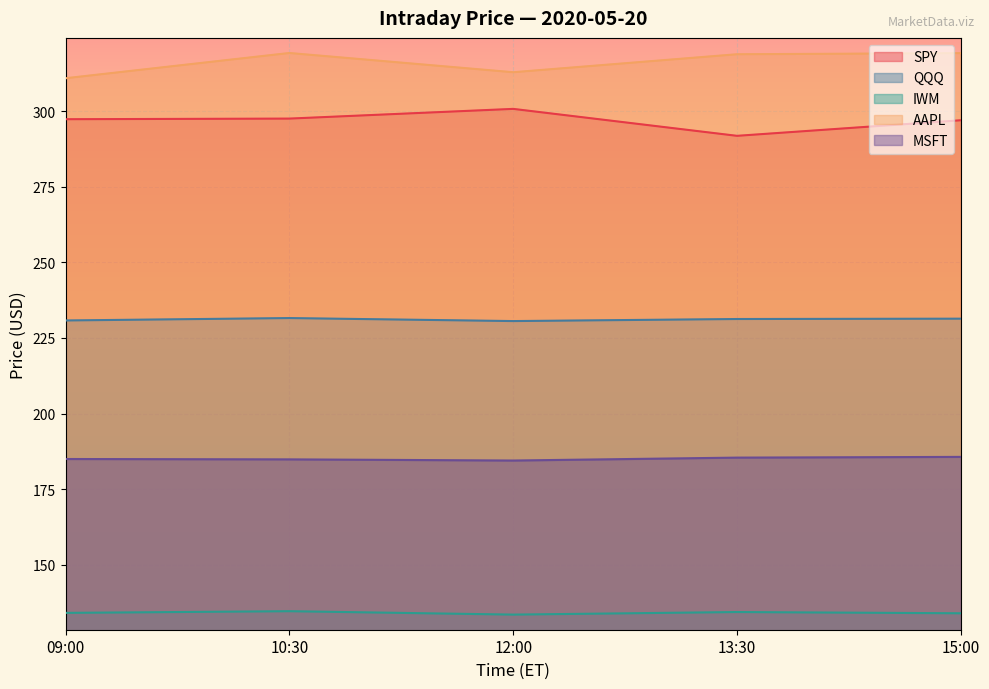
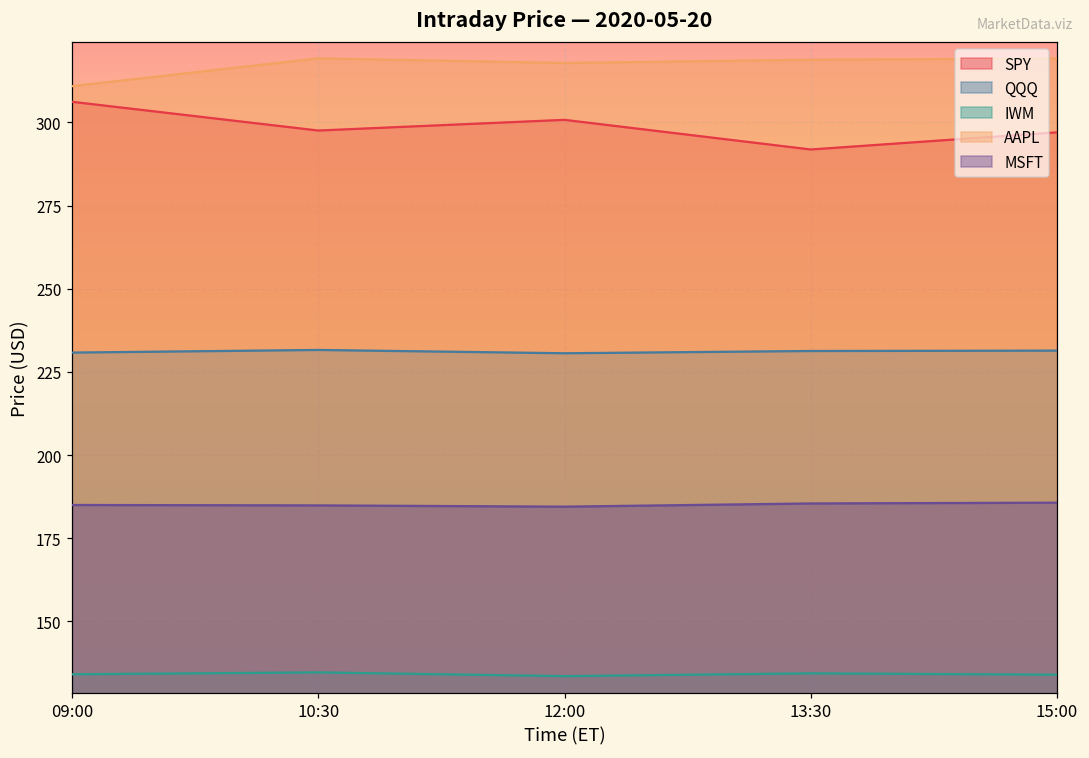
SPY, 09:00: 297 -> 306
AAPL, 12:00: 313 -> 318
